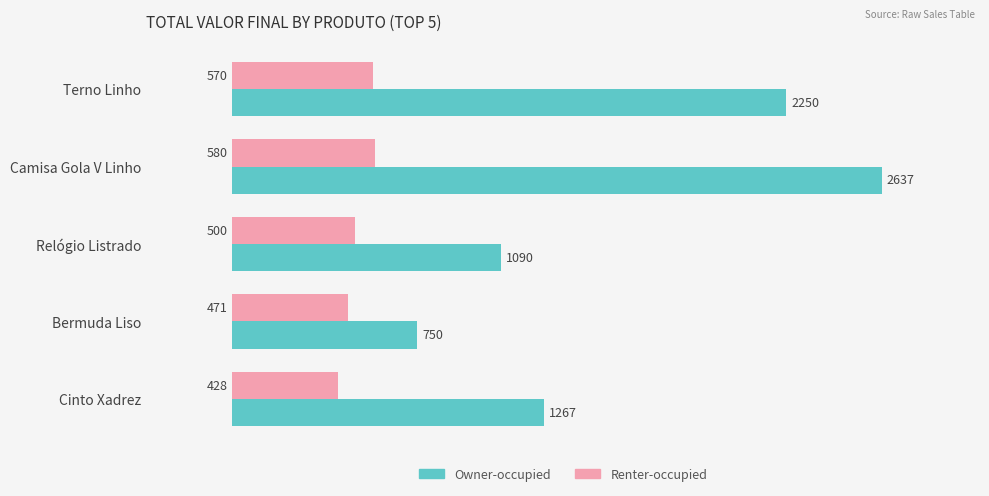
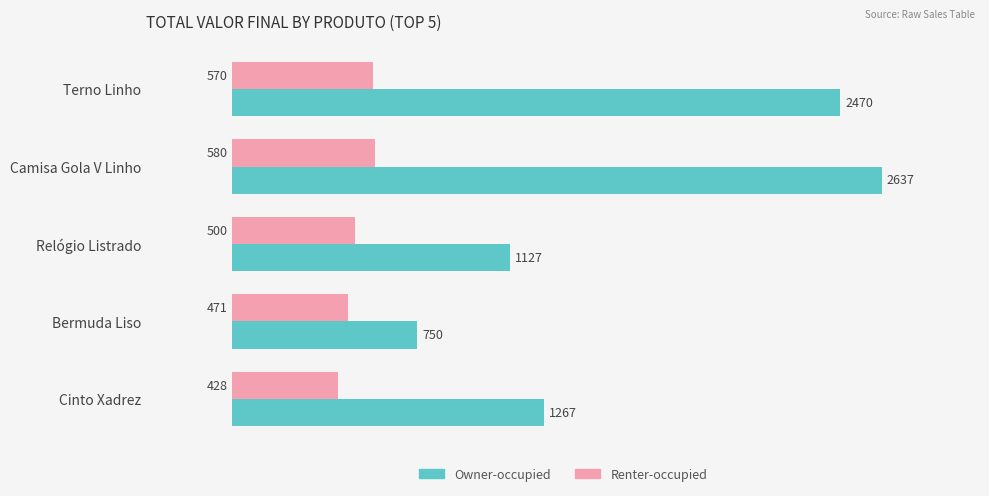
Owner-occupied, Terno Linho: 2250 -> 2470
Owner-occupied, Relógio Listrado: 1090 -> 1127
